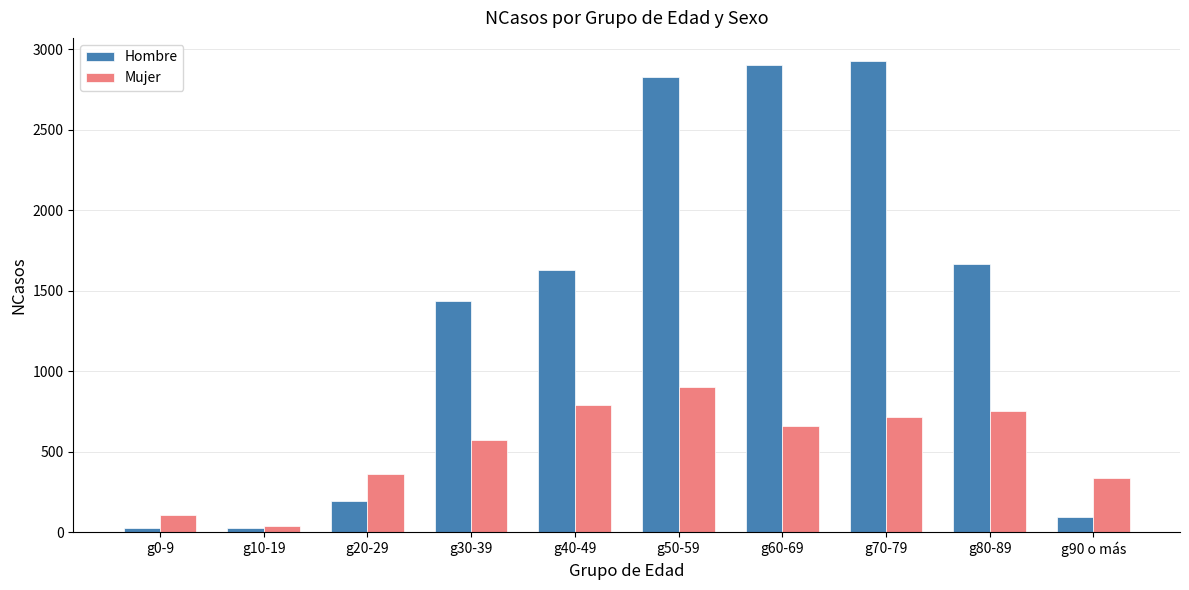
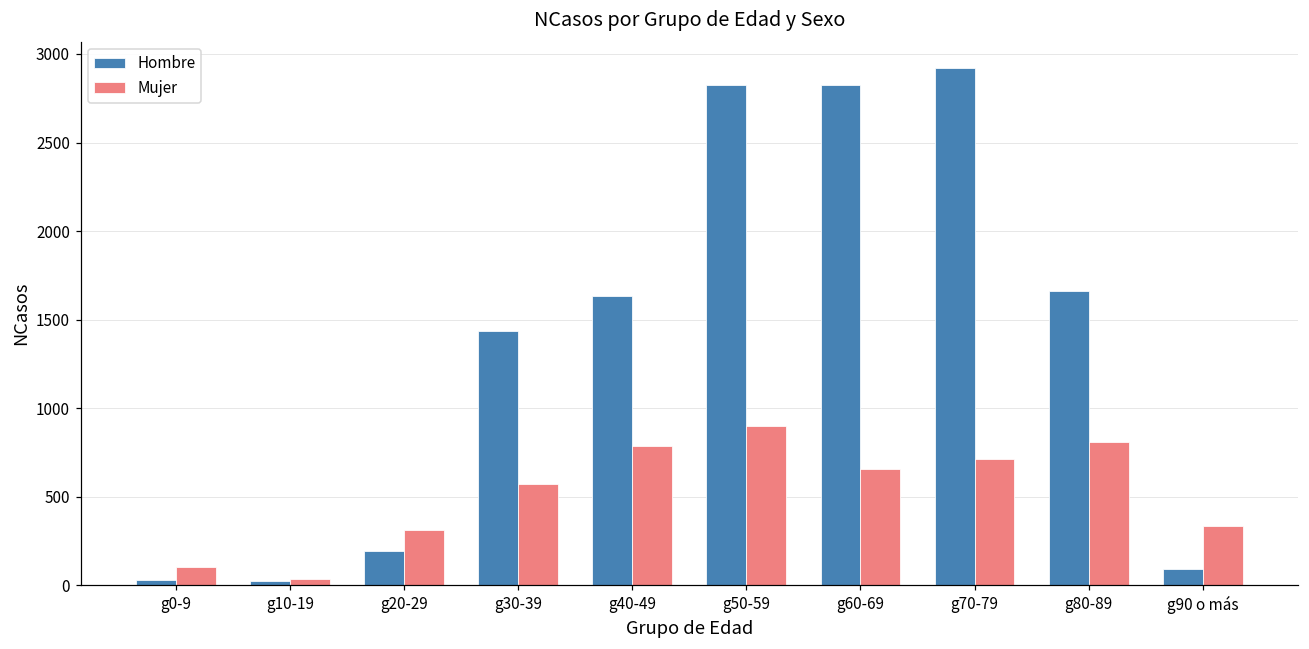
Mujer, g20-29: 360 -> 310
Hombre, g60-69: 2900 -> 2830
Mujer, g80-89: 750 -> 810
